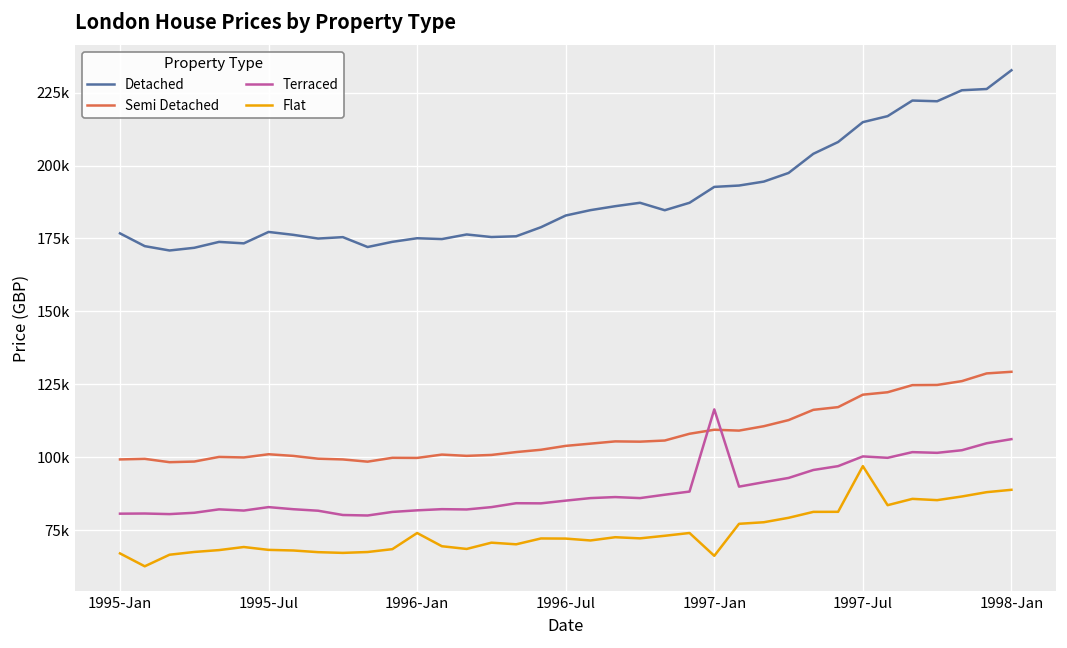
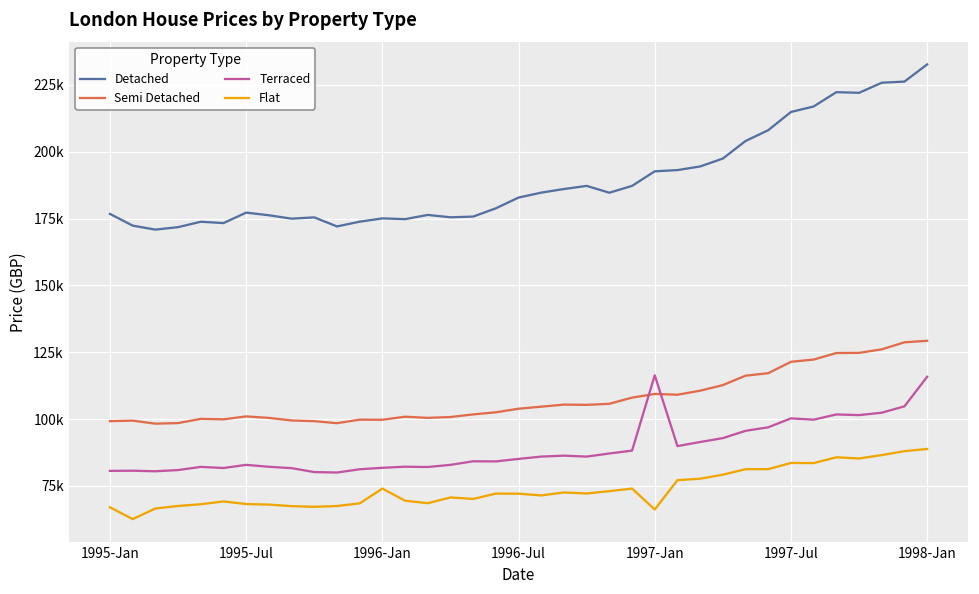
Flat, 1997-Jul: 97000 -> 84000
Terraced, 1998-Jan: 106000 -> 116000
